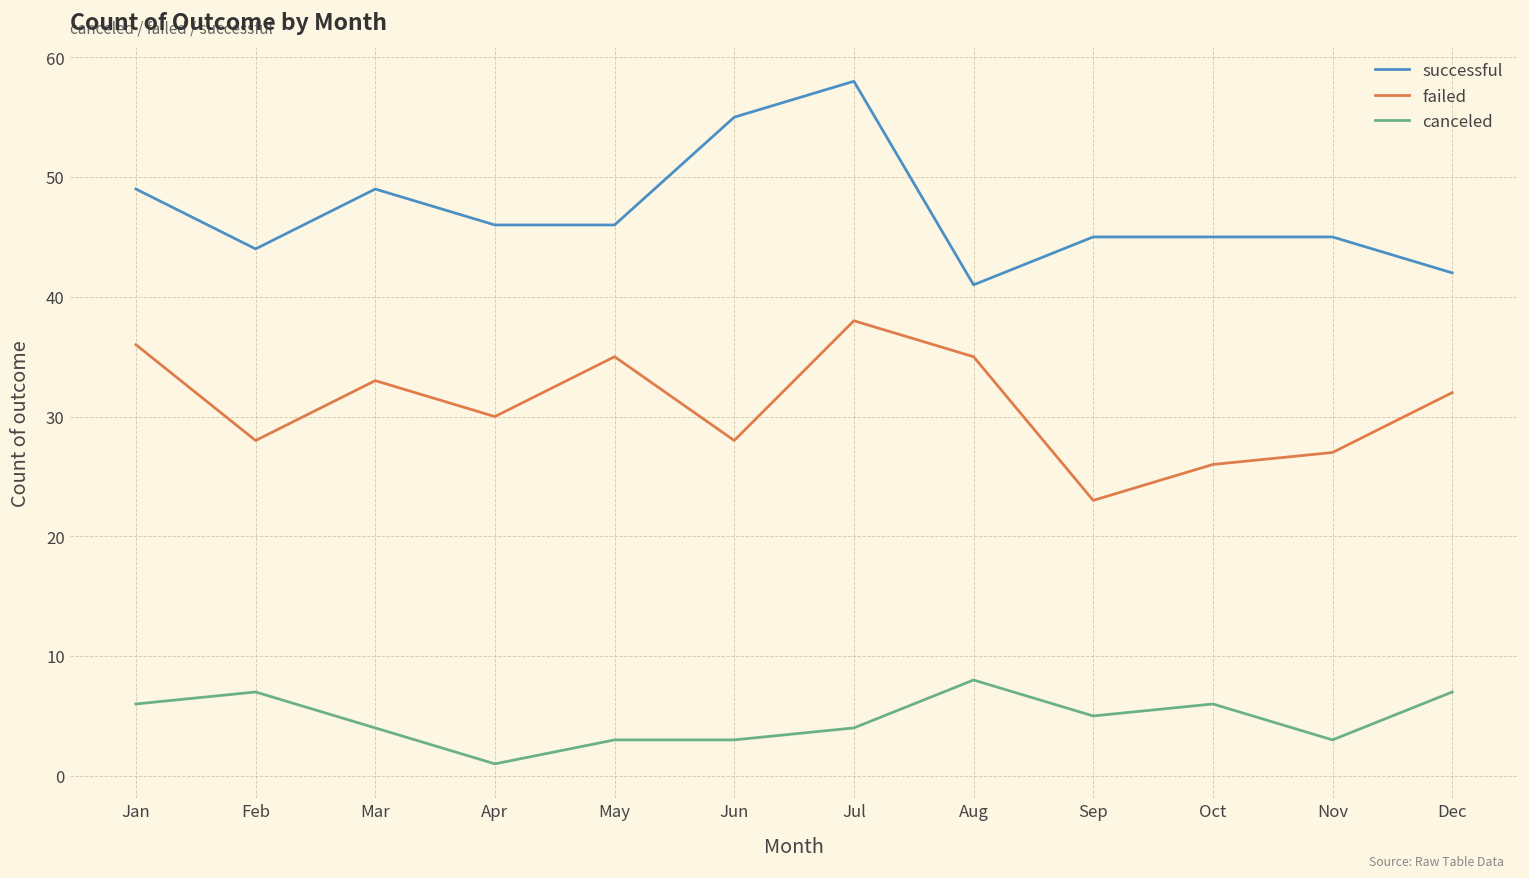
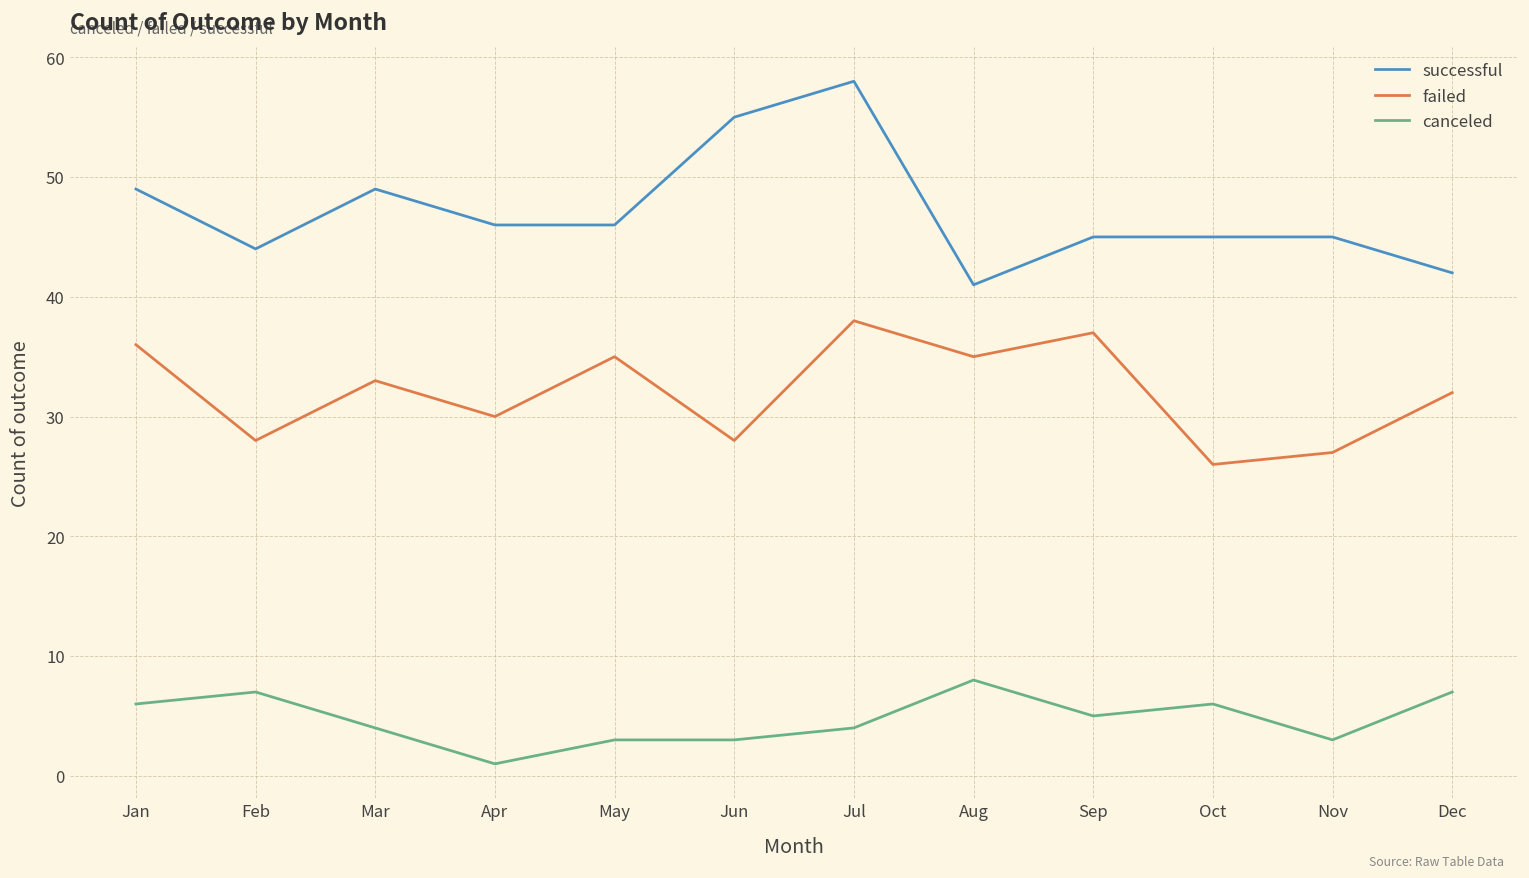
failed, Sep: 23 -> 37
